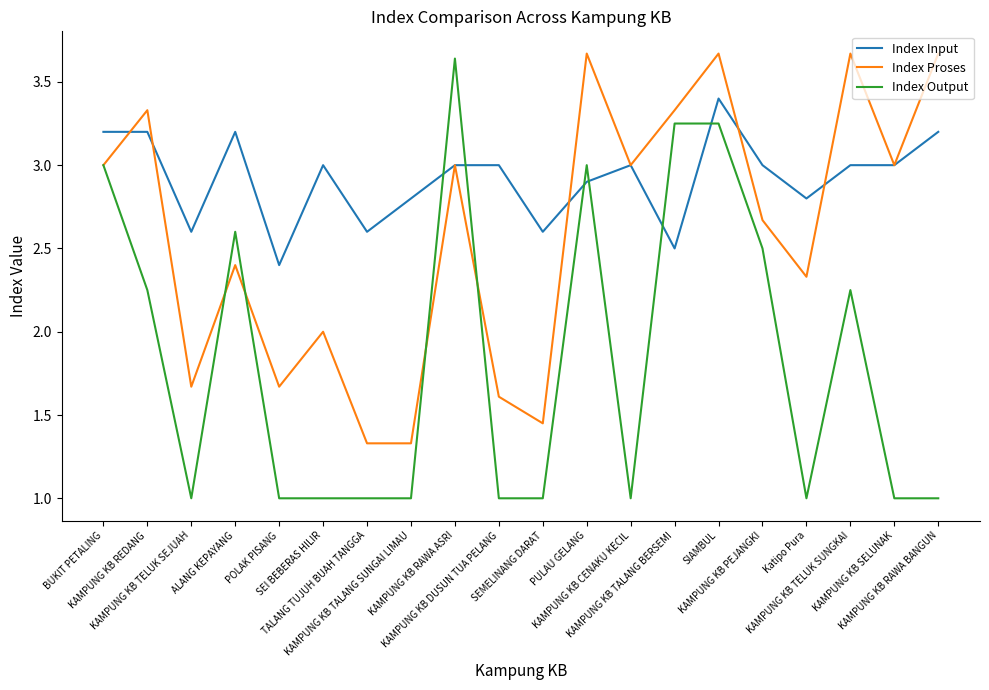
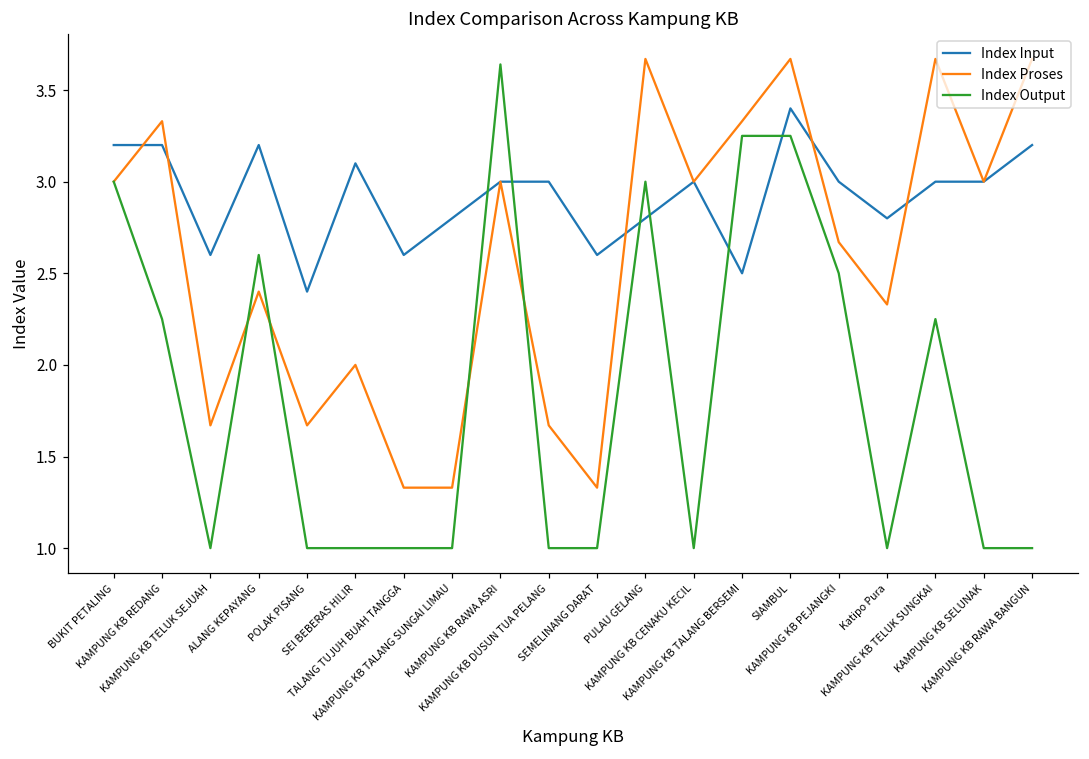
Index Input, SEI BEBERAS HILIR: 3.0 -> 3.1
Index Proses, KAMPUNG KB DUSUN TUA PELANG: 1.61 -> 1.67
Index Proses, SEMELINANG DARAT: 1.45 -> 1.33
Index Input, PULAU GELANG: 2.9 -> 2.8
